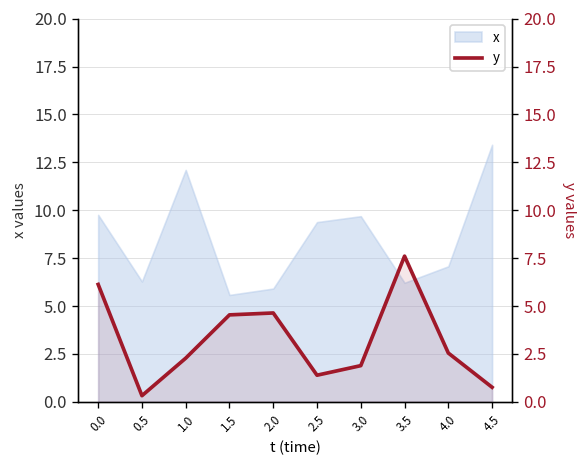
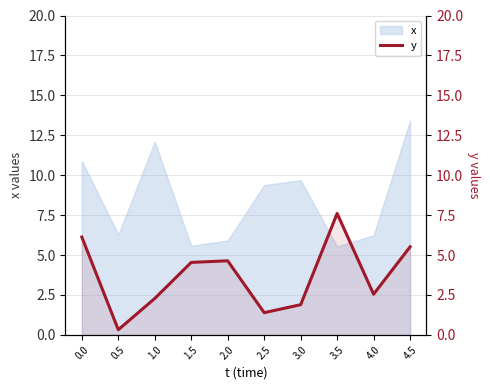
x, 0.0: 9.8 -> 10.9
x, 3.5: 6.2 -> 5.5
x, 4.0: 7.1 -> 6.2
y, 4.5: 0.8 -> 5.5
